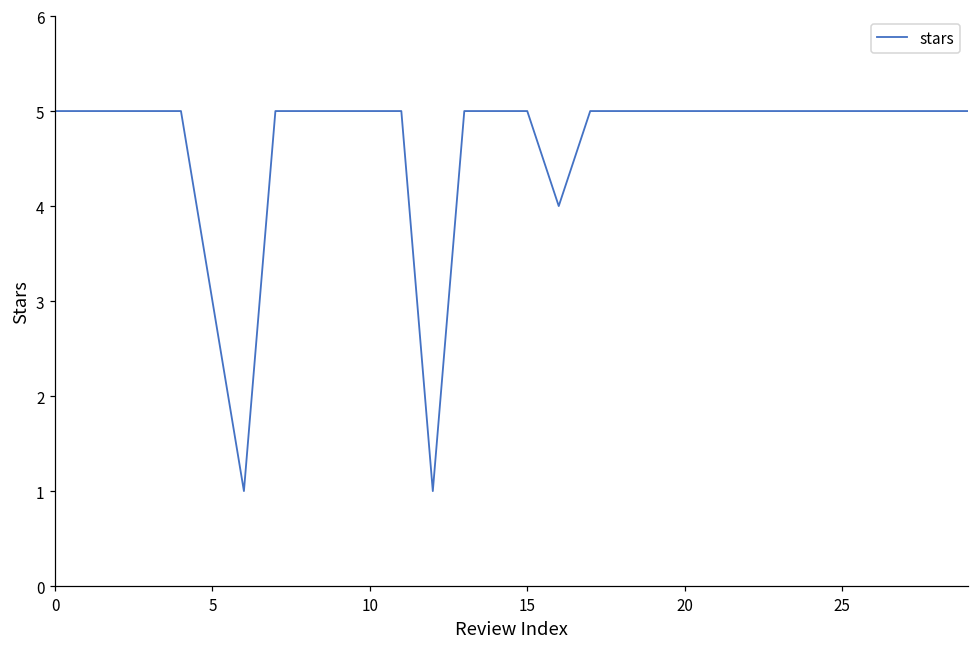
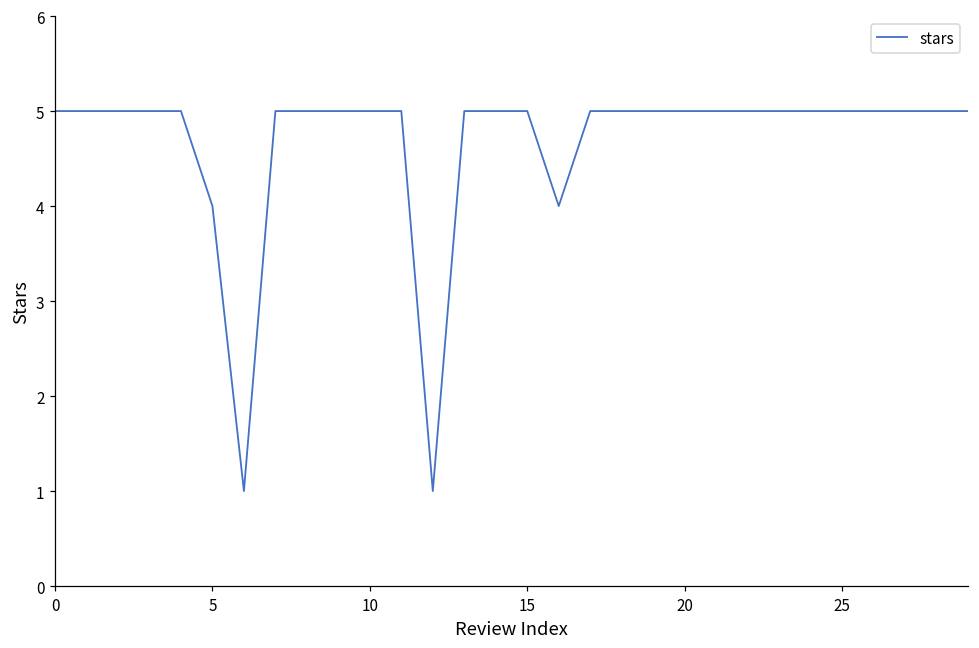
5: 3 -> 4
